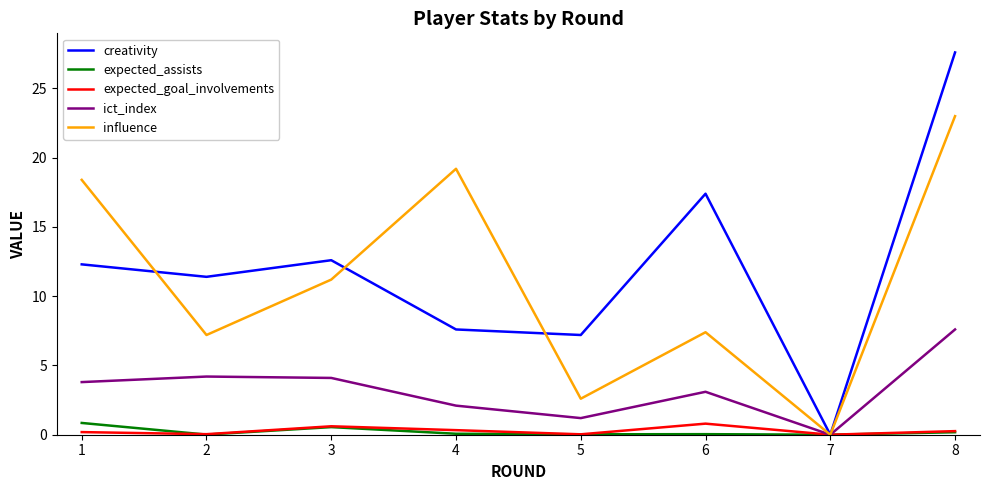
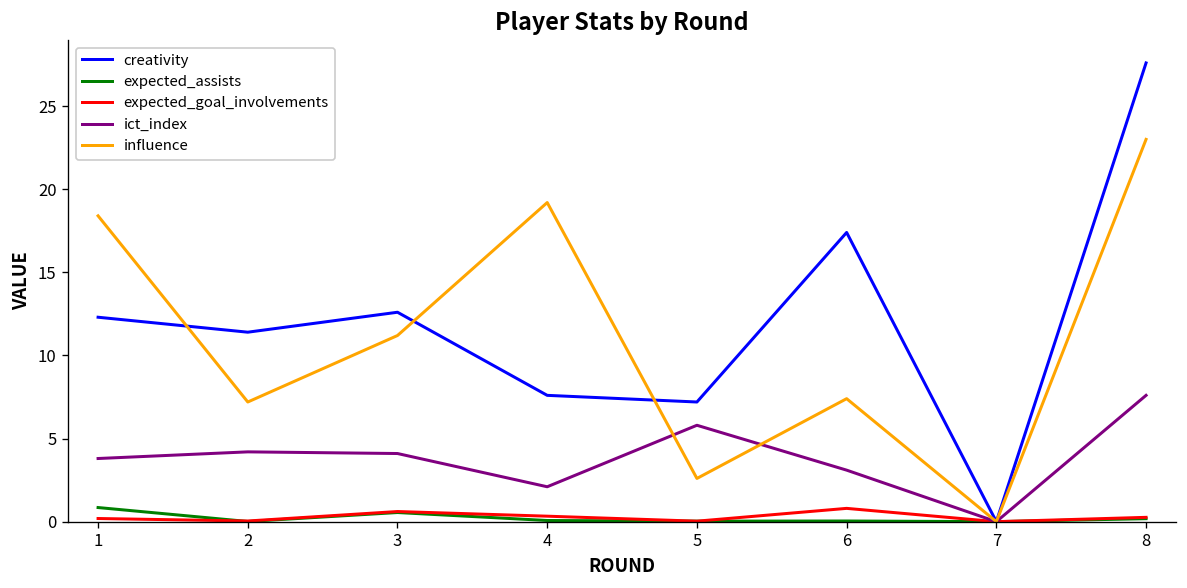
ict_index, 5: 1.2 -> 5.8
